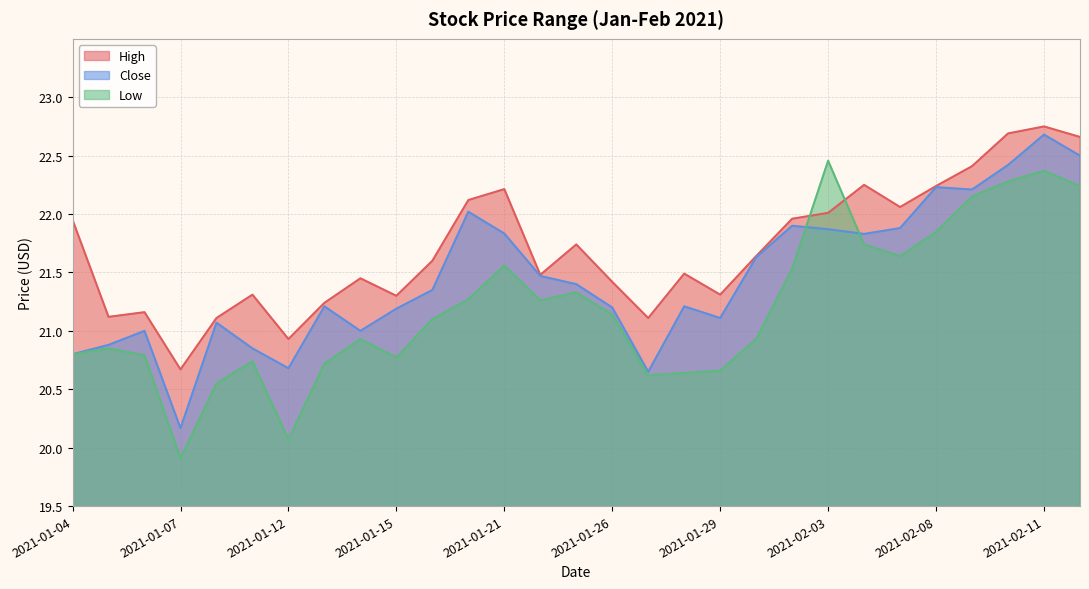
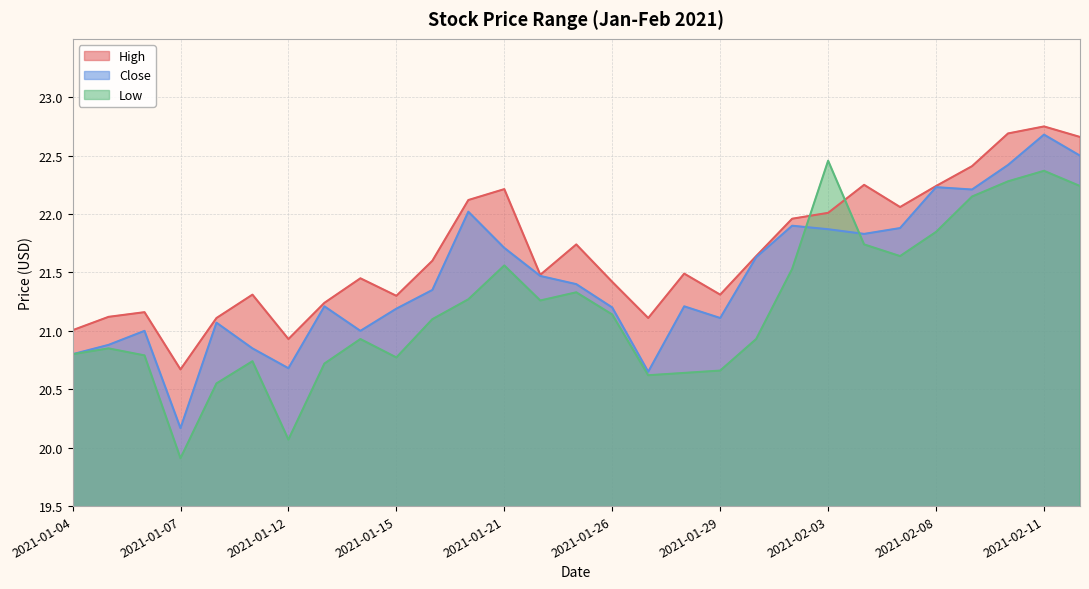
High, 2021-01-04: 21.95 -> 21.01
Close, 2021-01-21: 21.83 -> 21.71
